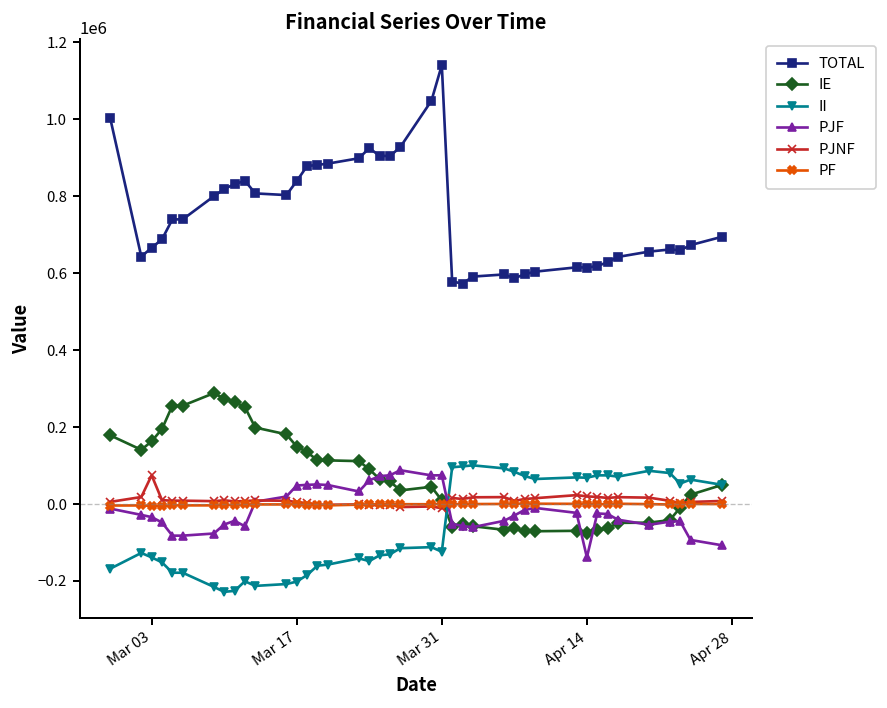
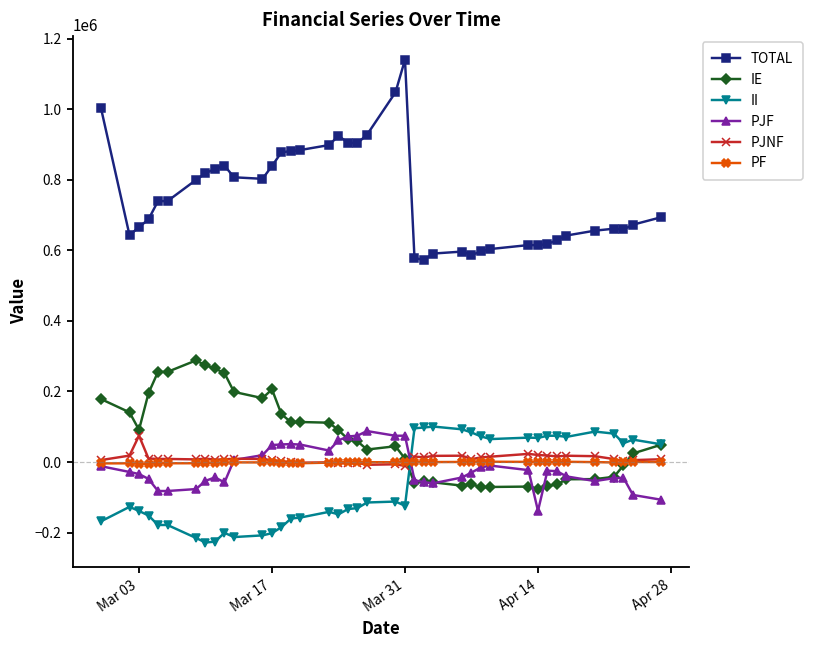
IE, Mar 03: 160000 -> 90000
IE, Mar 17: 150000 -> 210000
